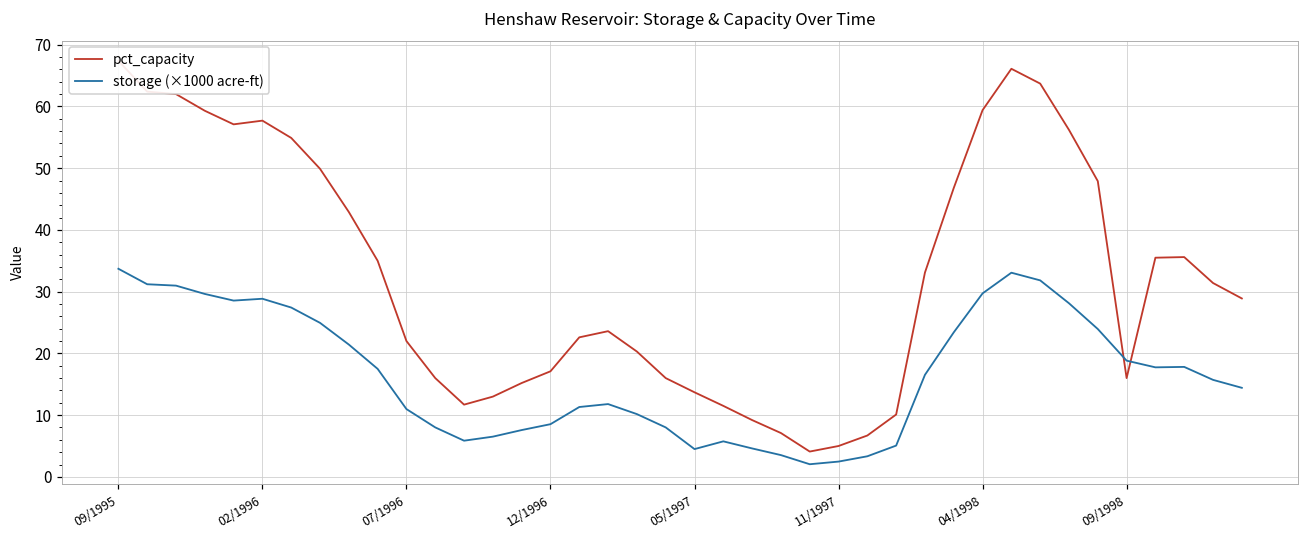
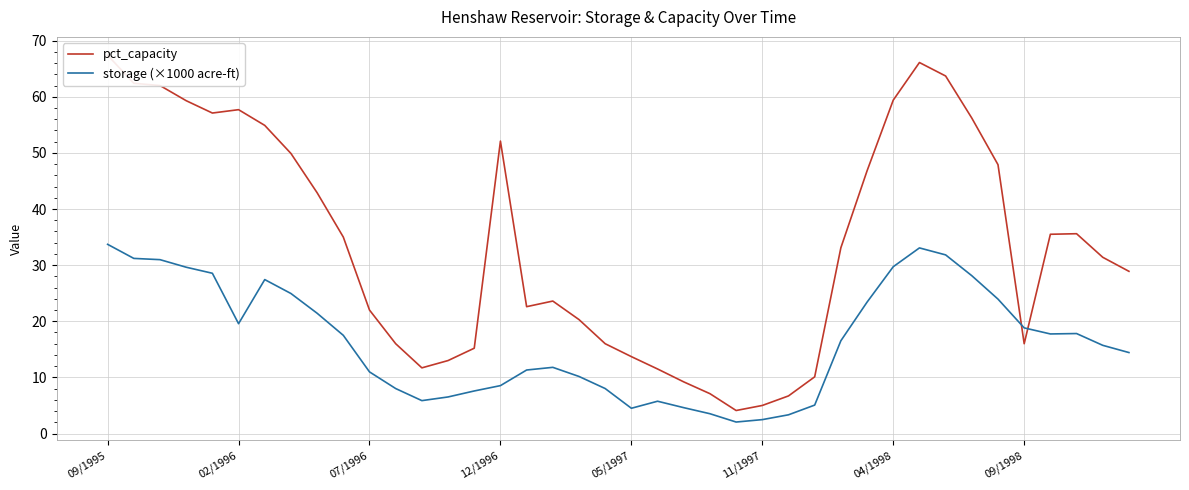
storage (×1000 acre-ft), 02/1996: 29 -> 20
pct_capacity, 12/1996: 17 -> 52
